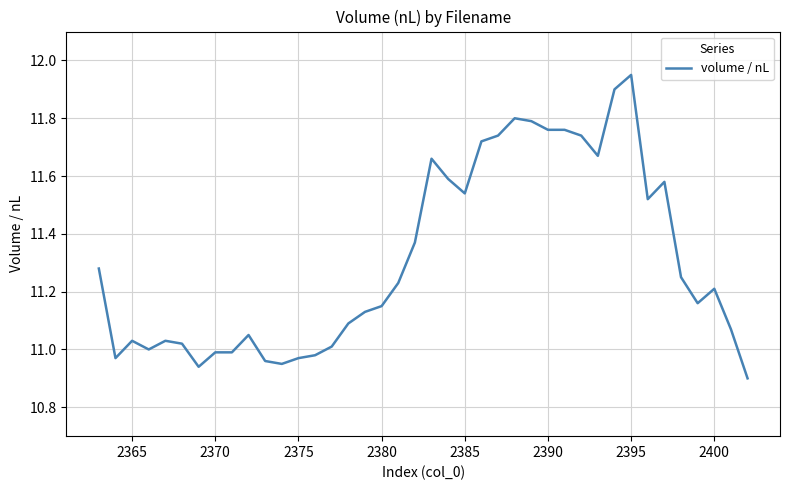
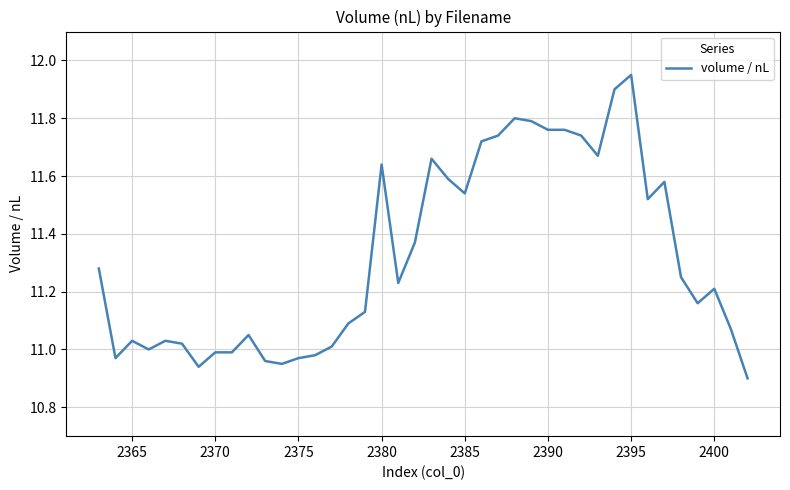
2380: 11.15 -> 11.64
